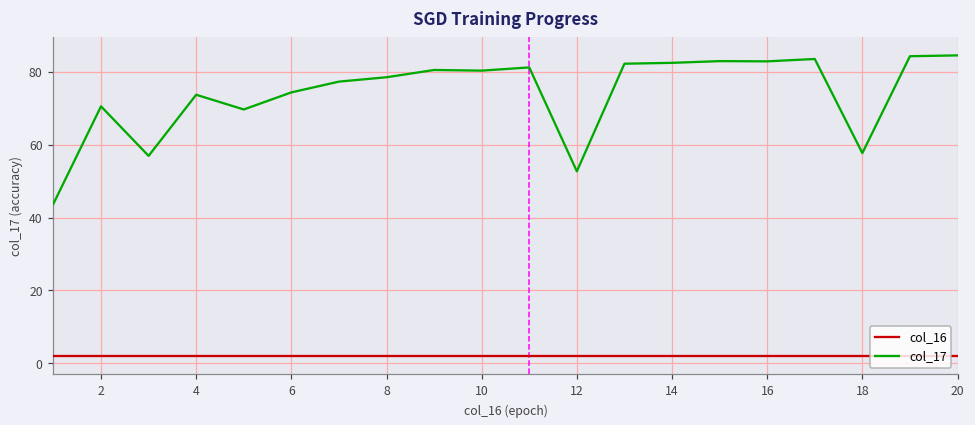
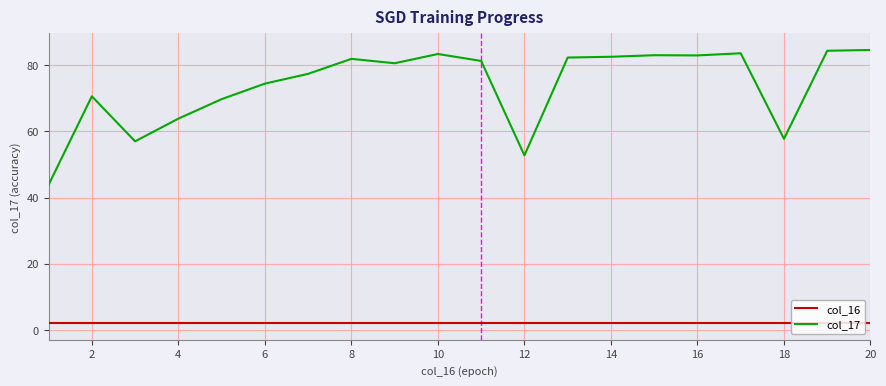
col_17, 4: 74 -> 64
col_17, 8: 79 -> 82
col_17, 10: 80 -> 83
